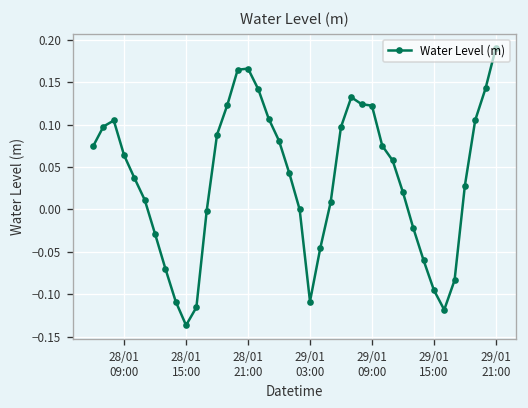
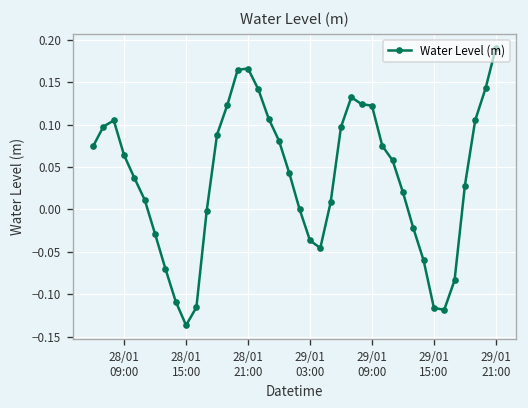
29/01 03:00: -0.11 -> -0.04
29/01 15:00: -0.10 -> -0.12
